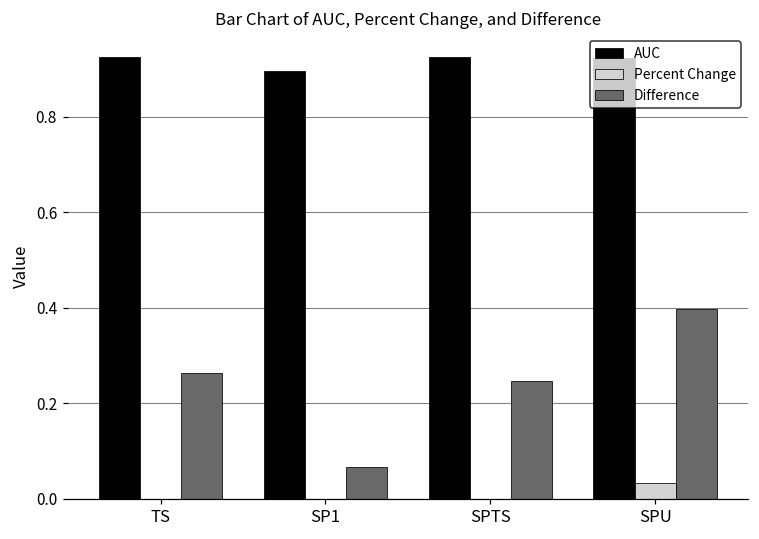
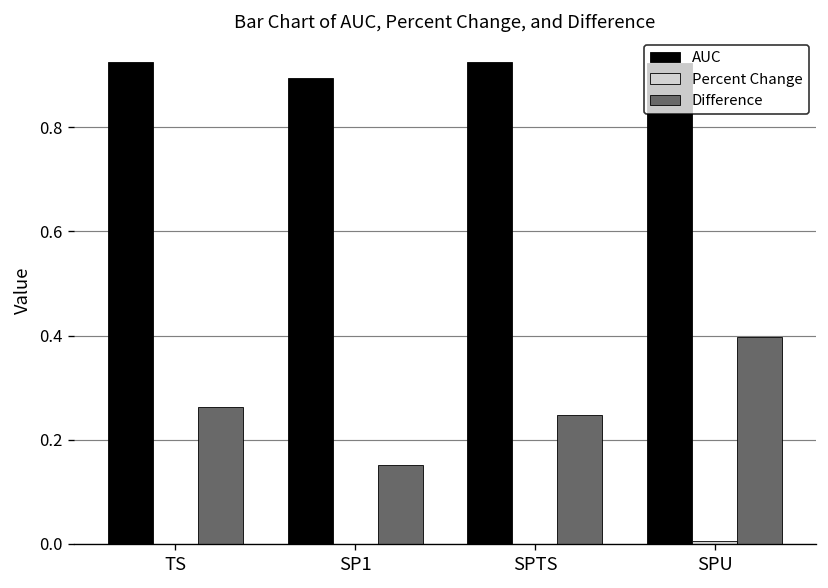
Difference, SP1: 0.07 -> 0.15
Percent Change, SPU: 0.03 -> 0.00
